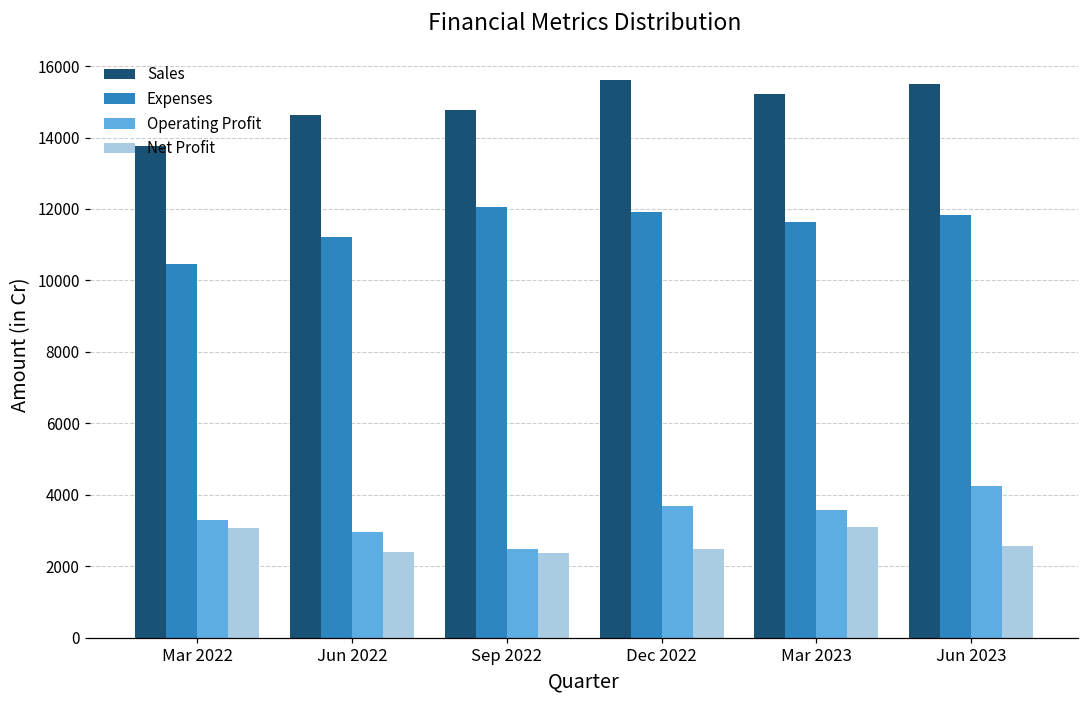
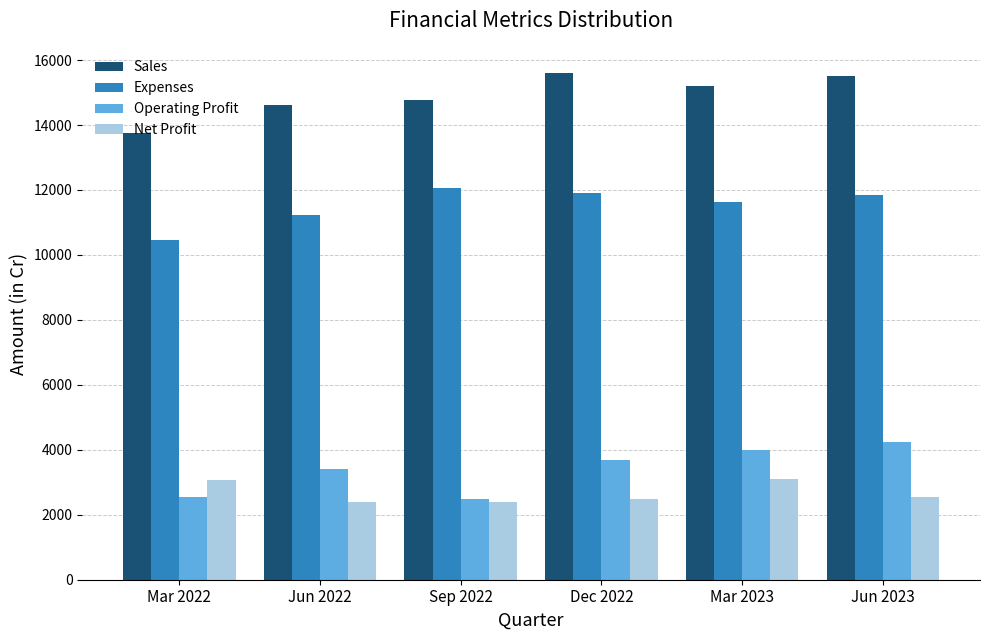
Operating Profit, Mar 2022: 3300 -> 2600
Operating Profit, Jun 2022: 3000 -> 3400
Operating Profit, Mar 2023: 3600 -> 4000
